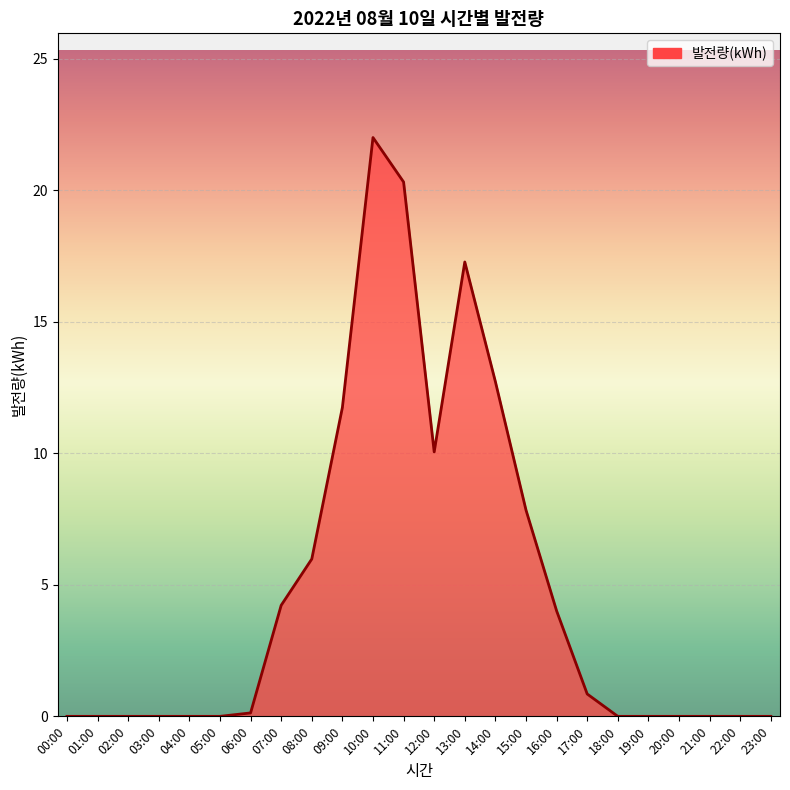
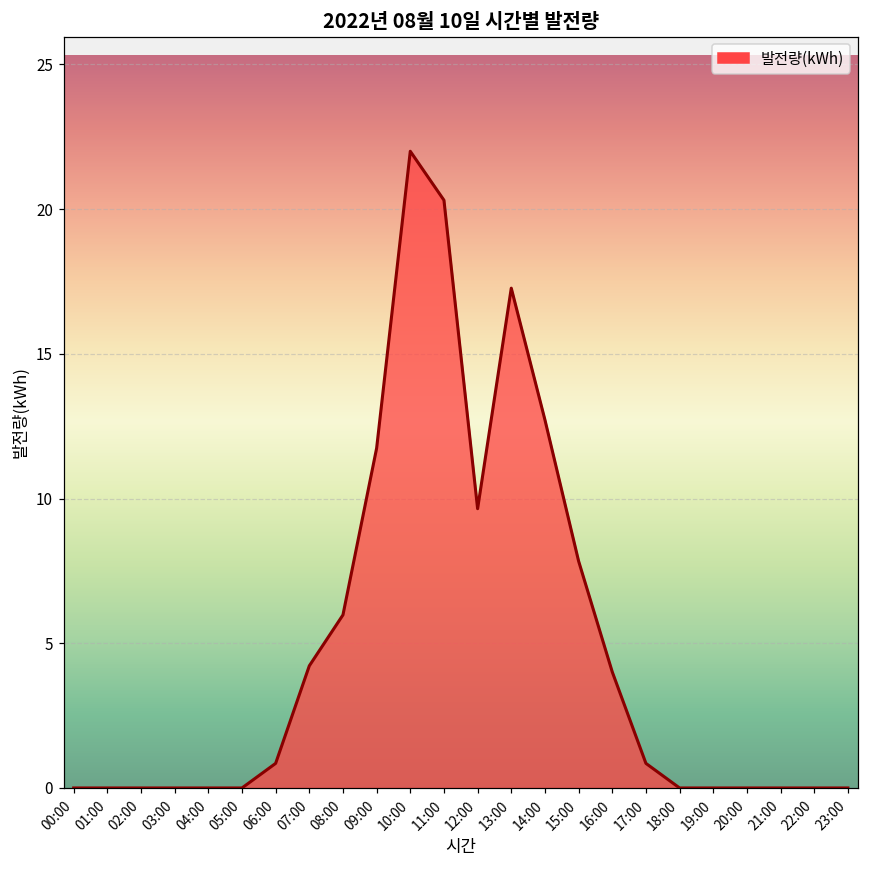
06:00: 0.1 -> 0.9
12:00: 10.1 -> 9.7
